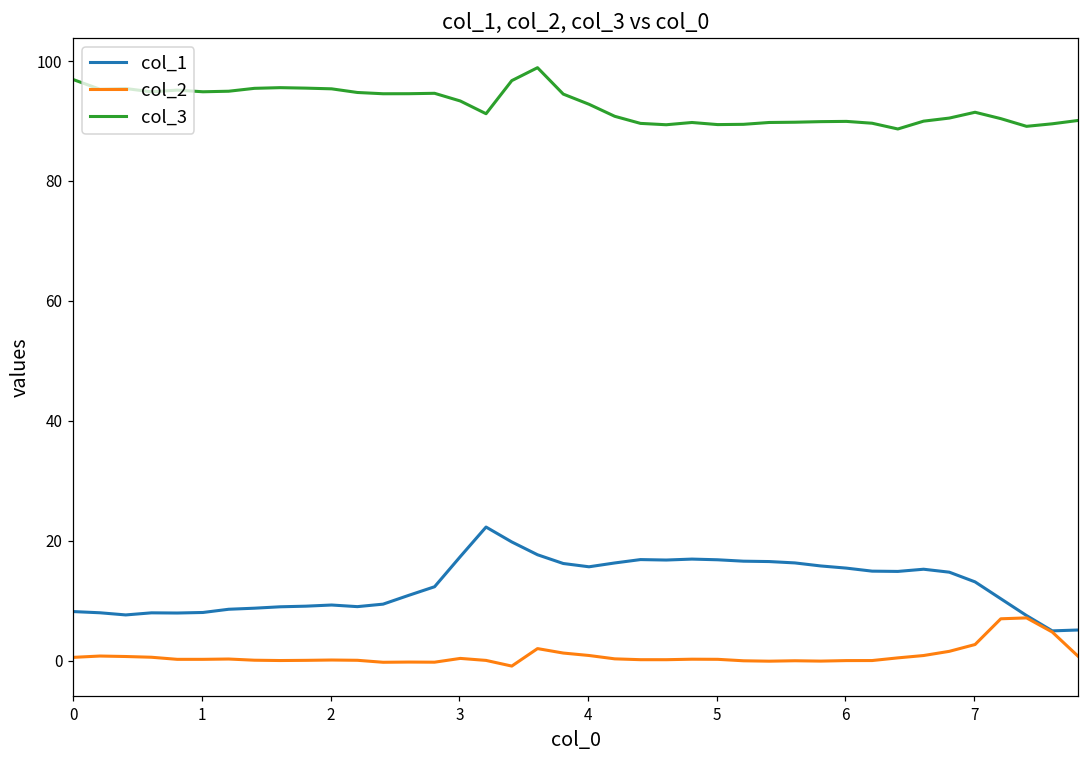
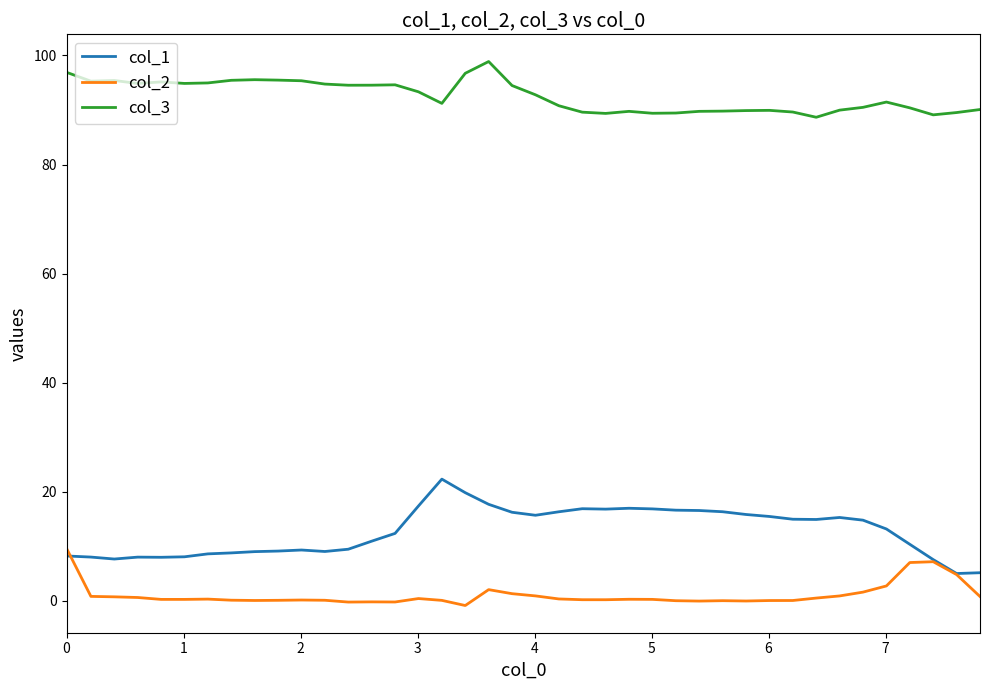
col_2, 0: 1 -> 10
